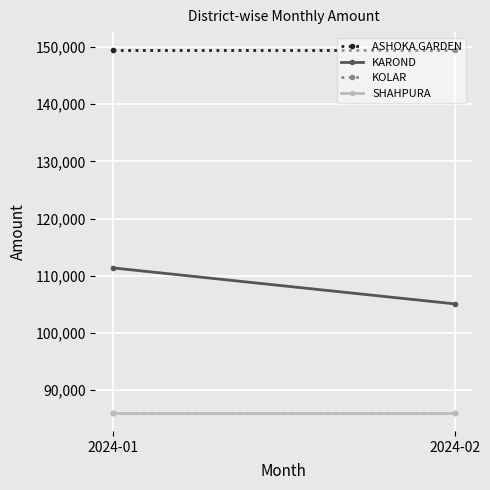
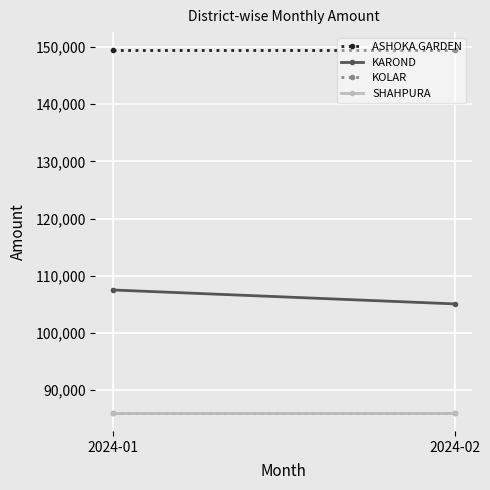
KAROND, 2024-01: 111,000 -> 108,000
